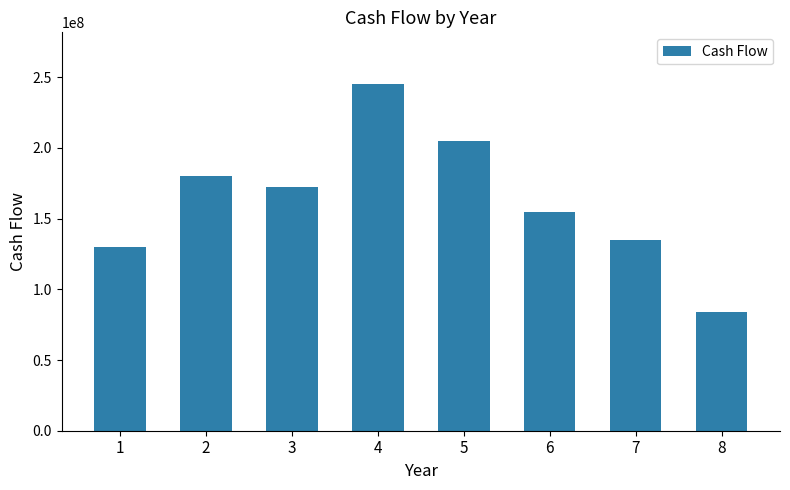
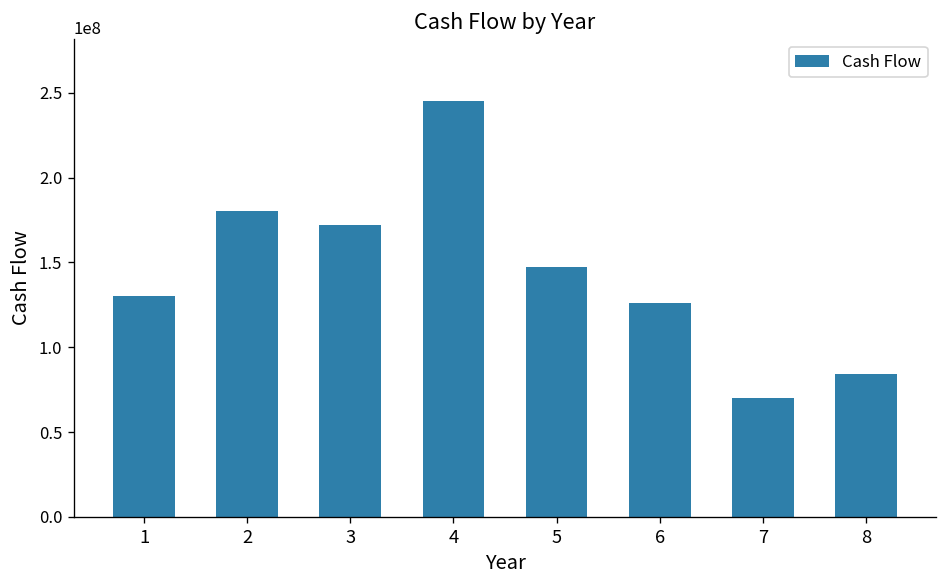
5: 205000000 -> 148000000
6: 155000000 -> 126000000
7: 135000000 -> 70000000
